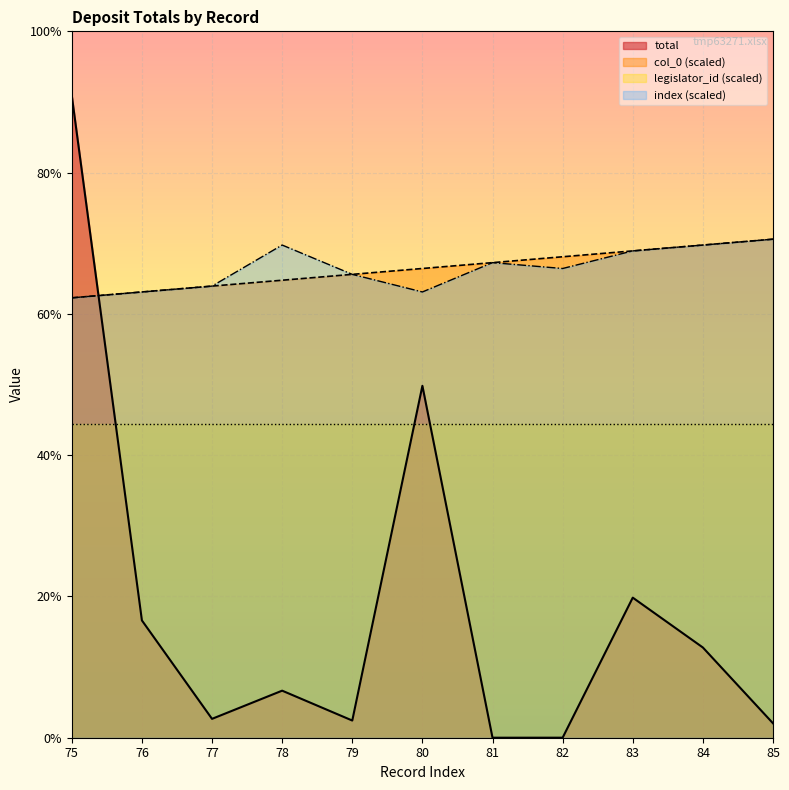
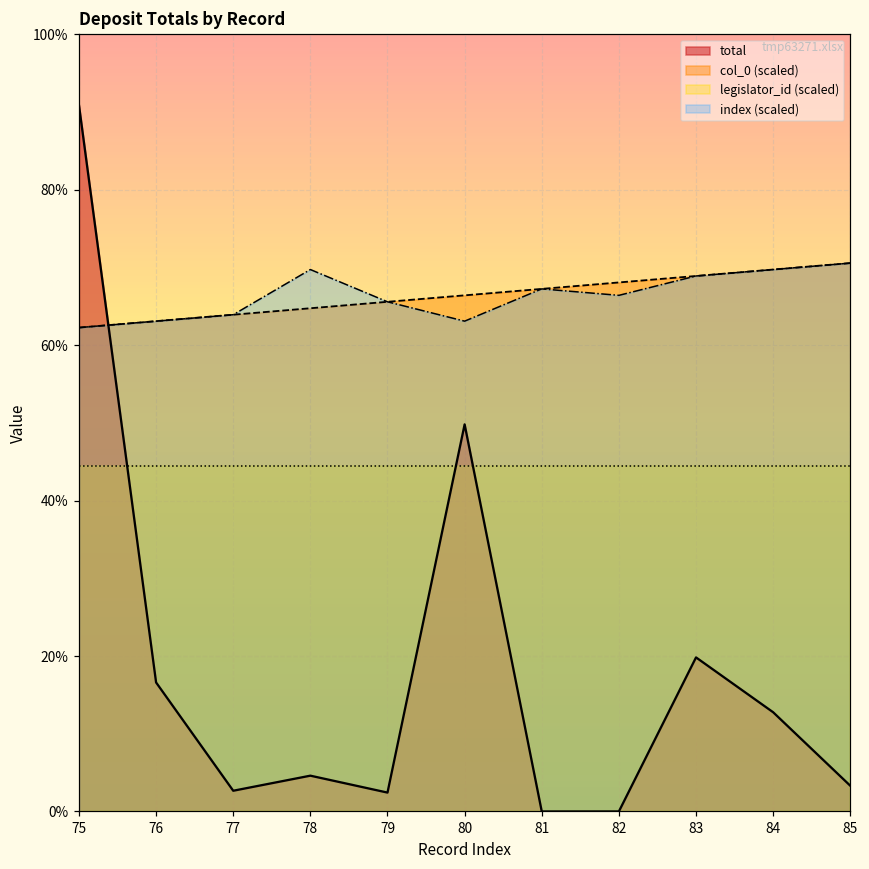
total, 78: 7% -> 5%
total, 85: 2% -> 3%
